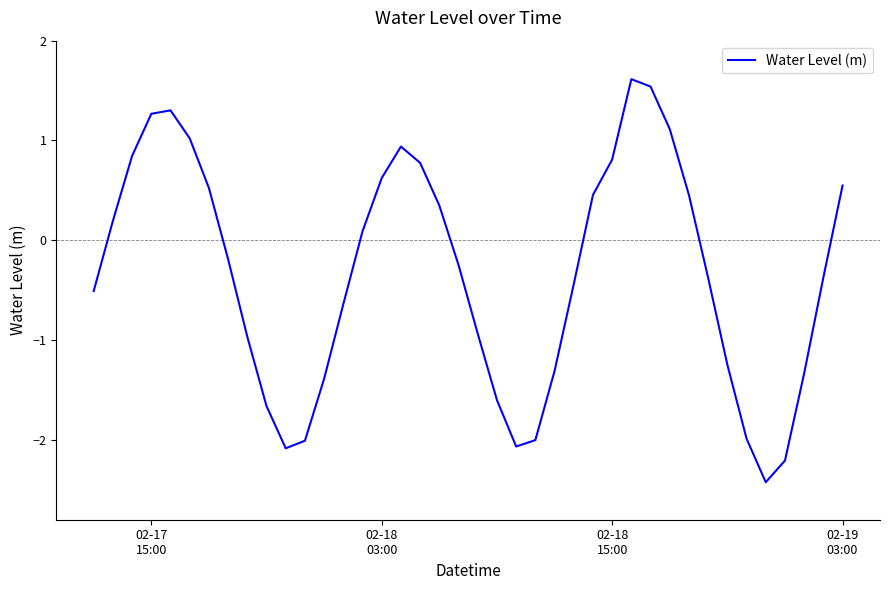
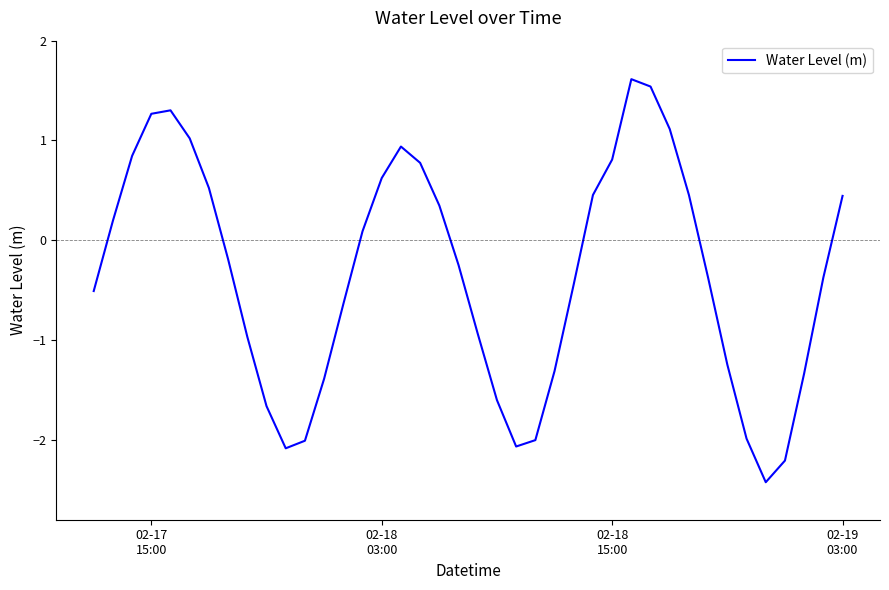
02-19 03:00: 0.5 -> 0.4
